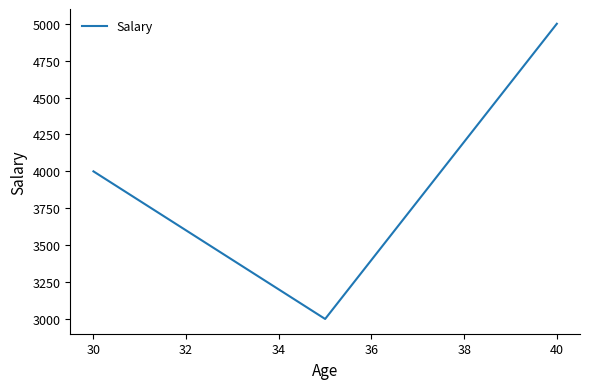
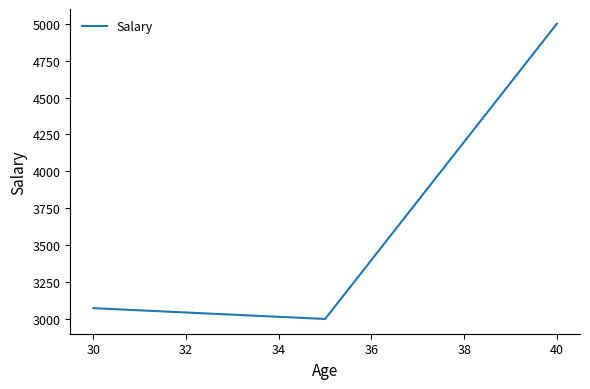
30: 4000 -> 3070
